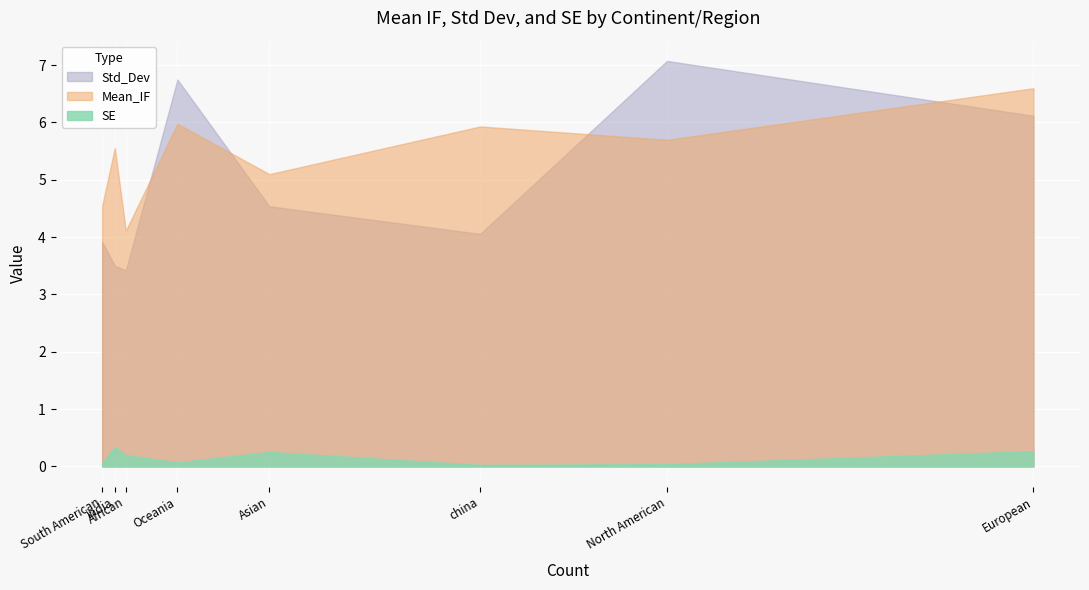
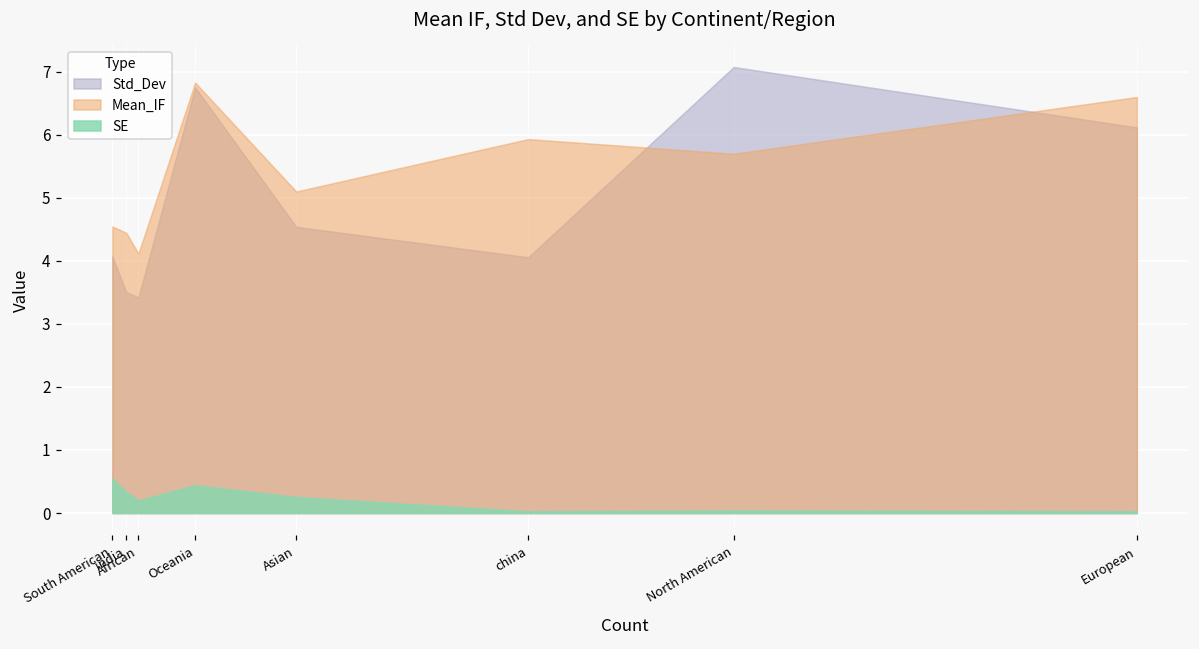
Std_Dev, South American: 3.9 -> 4.1
SE, South American: 0.1 -> 0.5
Mean_IF, india: 5.6 -> 4.4
Mean_IF, Oceania: 6.0 -> 6.8
SE, Oceania: 0.1 -> 0.4
SE, European: 0.3 -> 0.0
